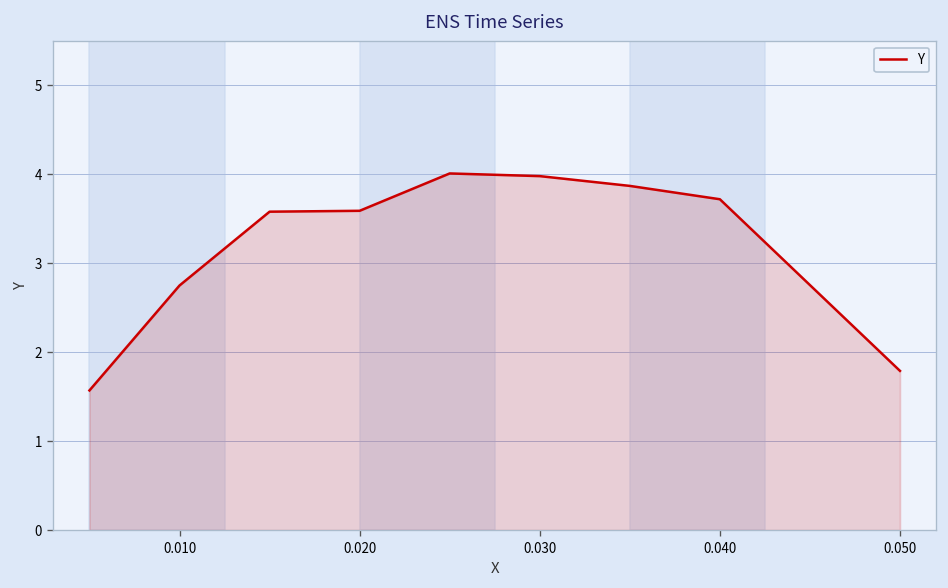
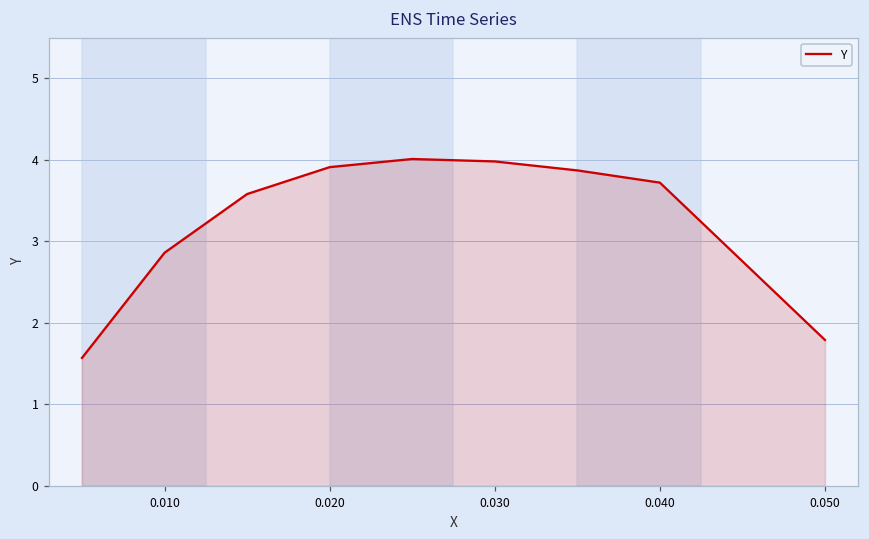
0.010: 2.8 -> 2.9
0.020: 3.6 -> 3.9
